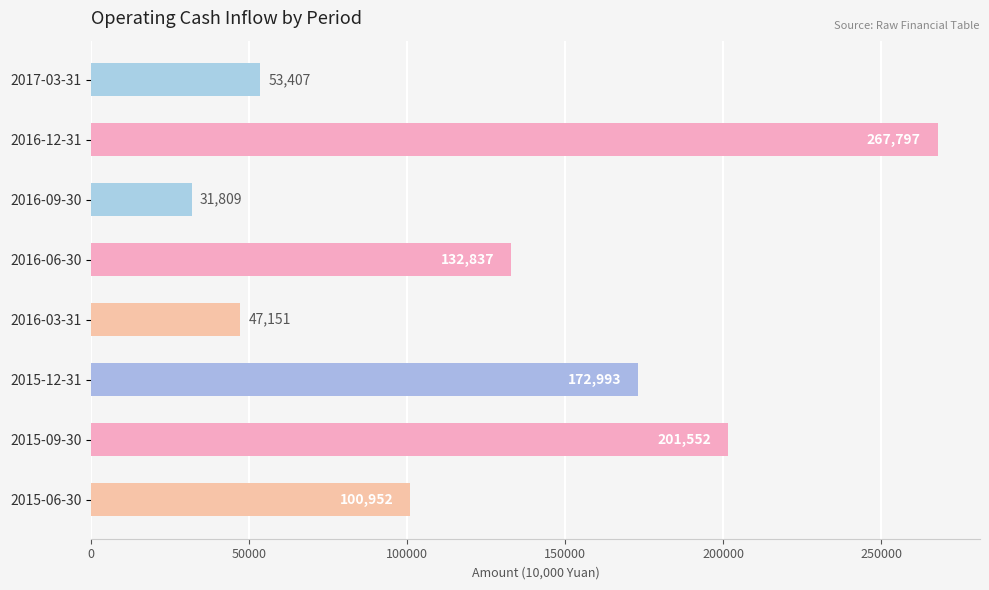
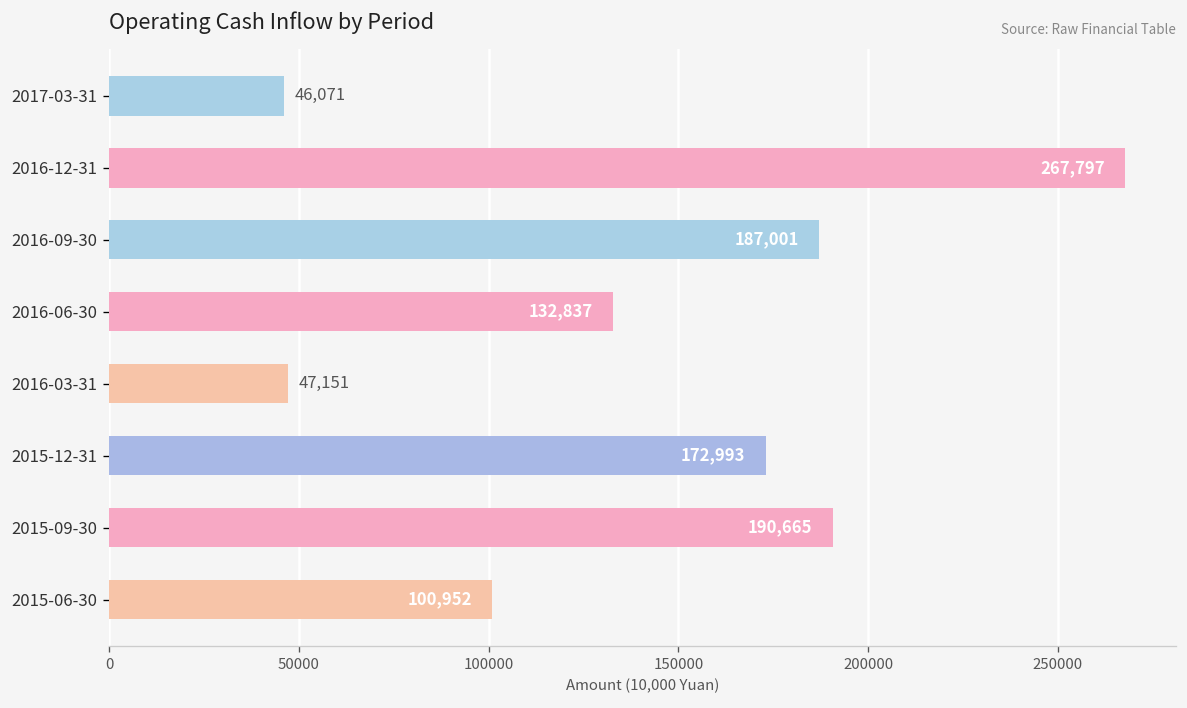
2017-03-31: 53,407 -> 46,071
2016-09-30: 31,809 -> 187,001
2015-09-30: 201,552 -> 190,665
